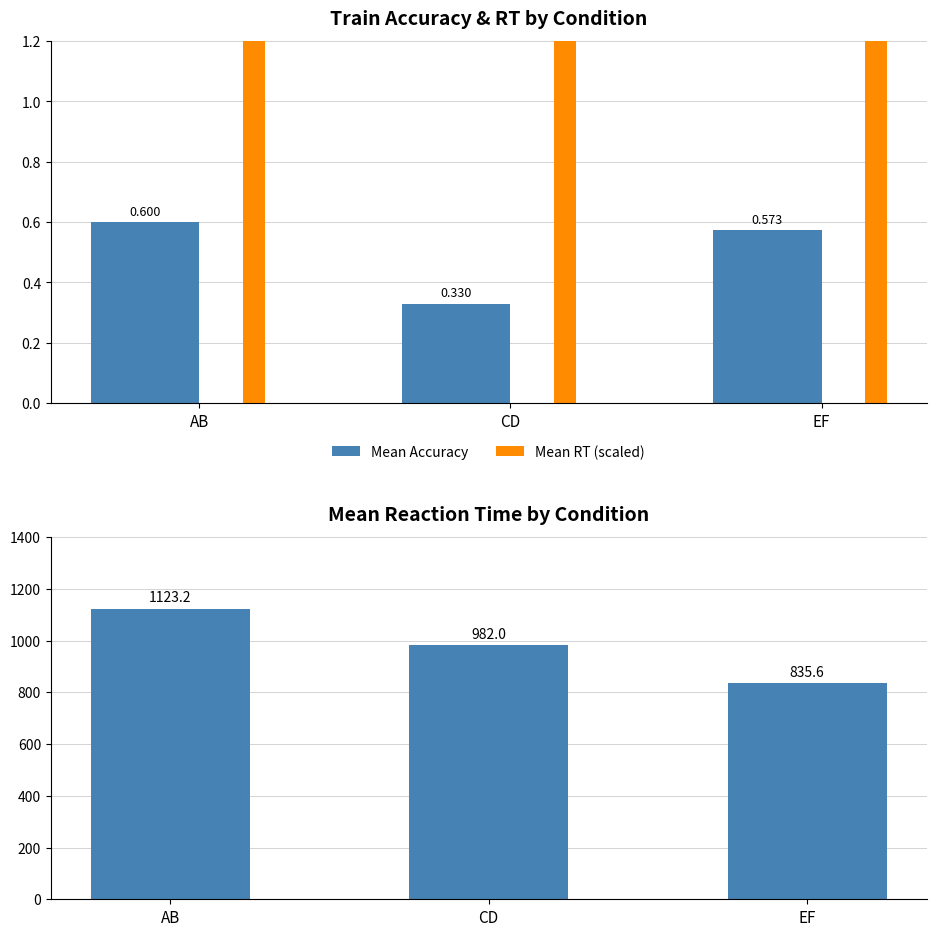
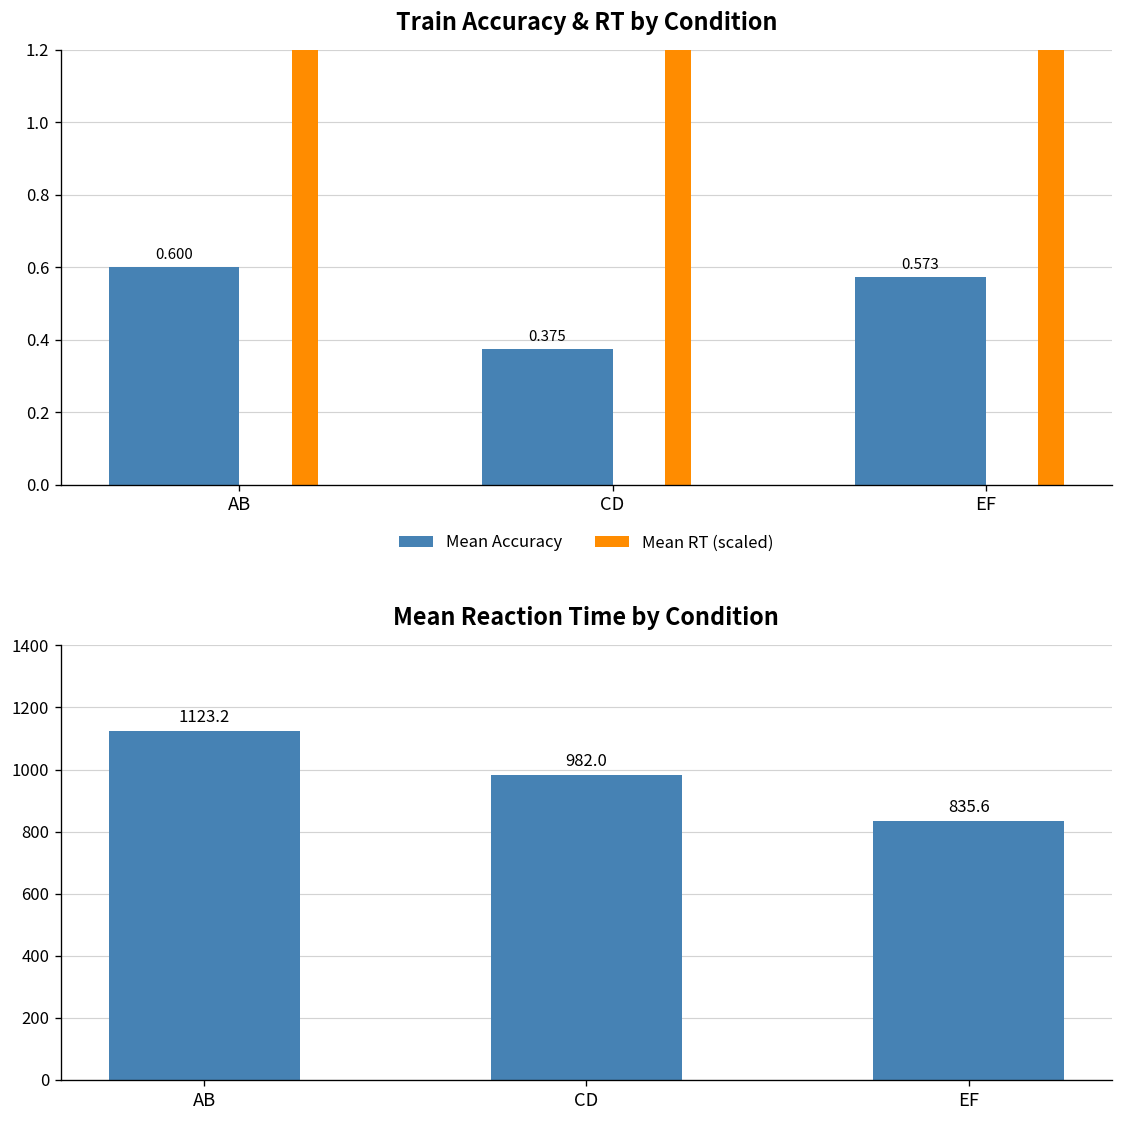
Train Accuracy & RT by Condition, Mean Accuracy, CD: 0.330 -> 0.375
